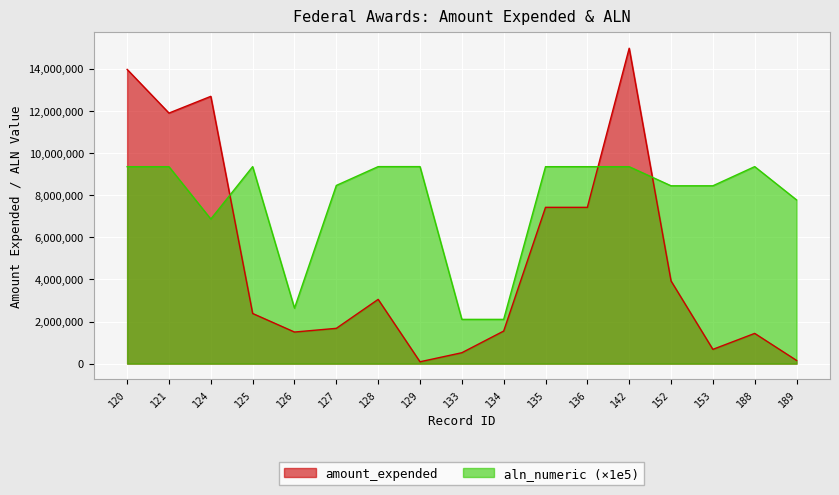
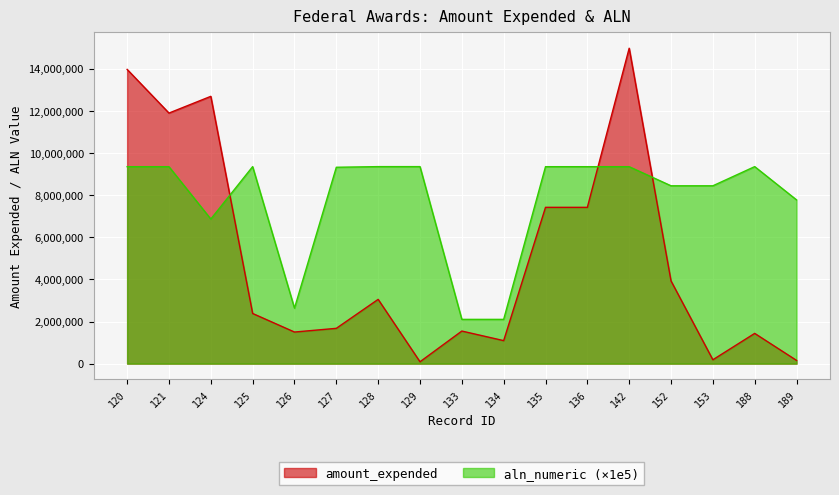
aln_numeric (×1e5), 127: 8,500,000 -> 9,300,000
amount_expended, 133: 500,000 -> 1,500,000
amount_expended, 134: 1,500,000 -> 1,100,000
amount_expended, 153: 700,000 -> 200,000
